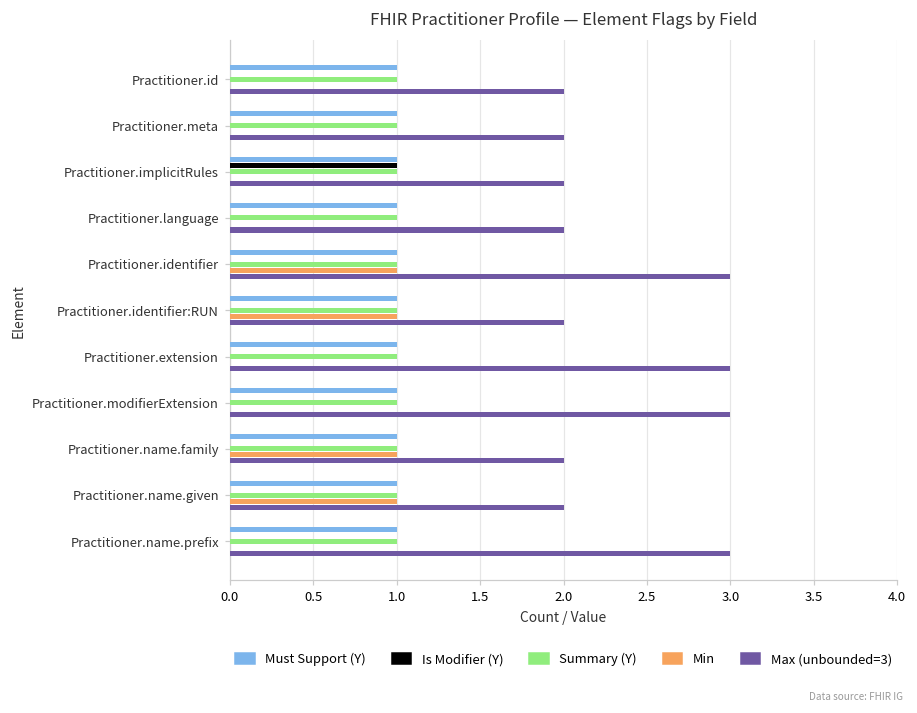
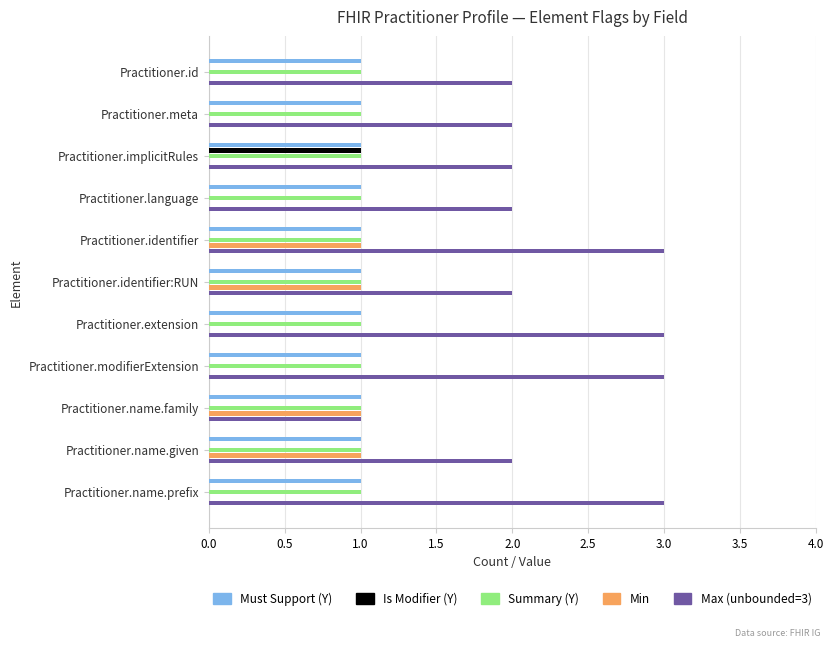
Max (unbounded=3), Practitioner.name.family: 2 -> 1
